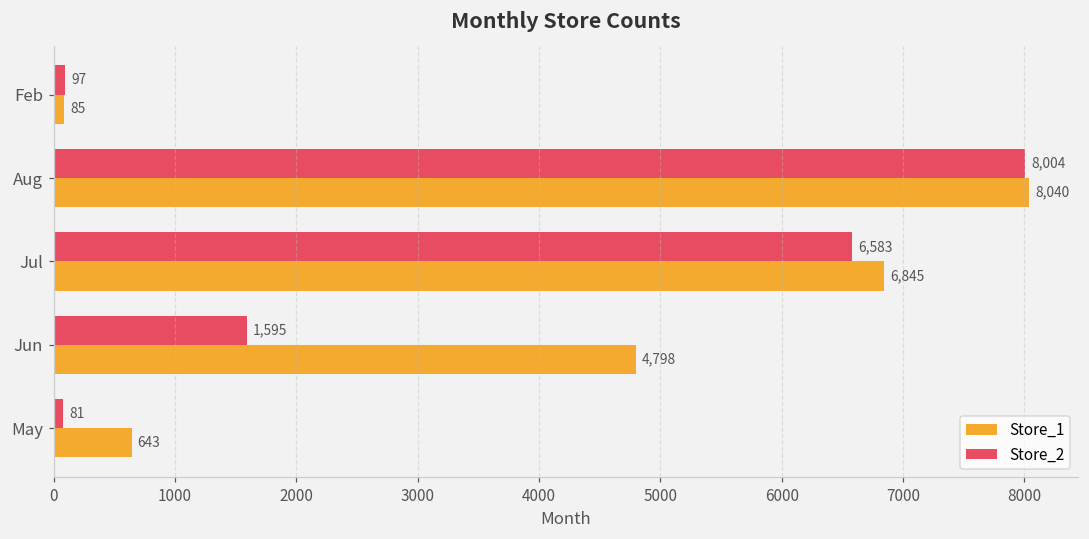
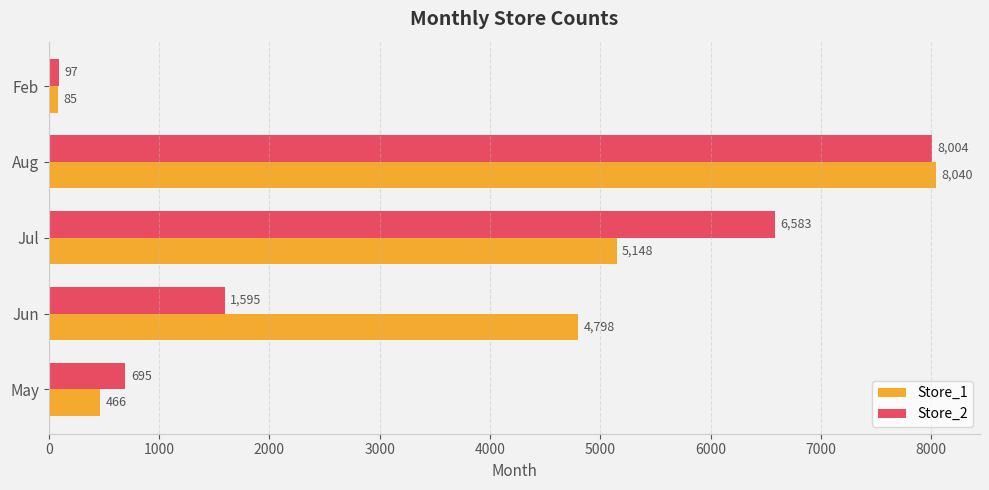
Store_1, Jul: 6,845 -> 5,148
Store_2, May: 81 -> 695
Store_1, May: 643 -> 466
